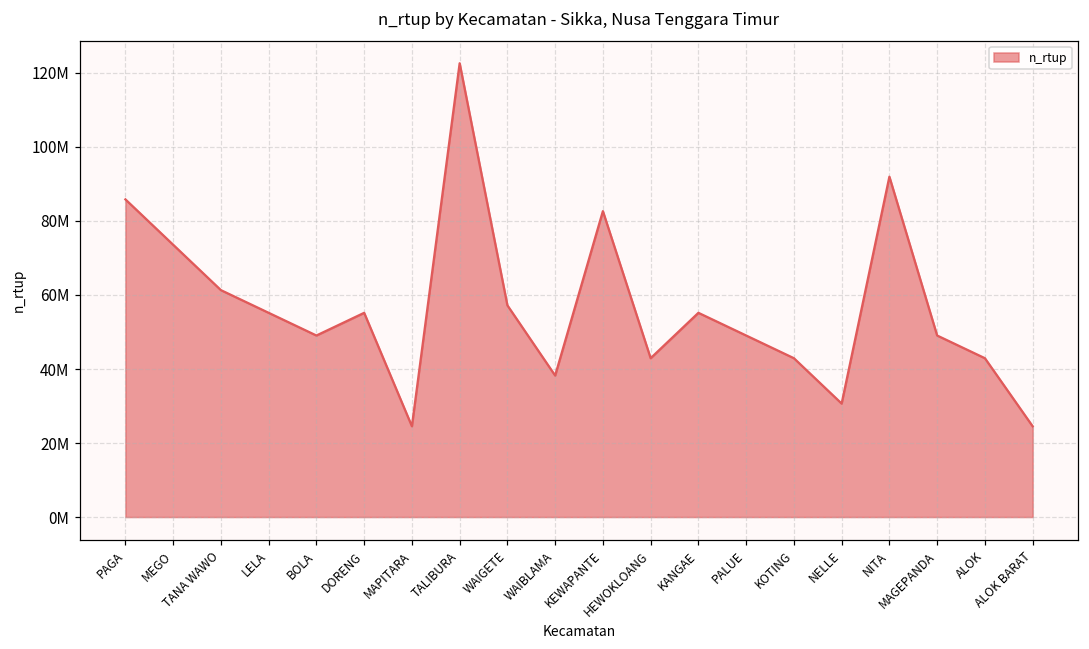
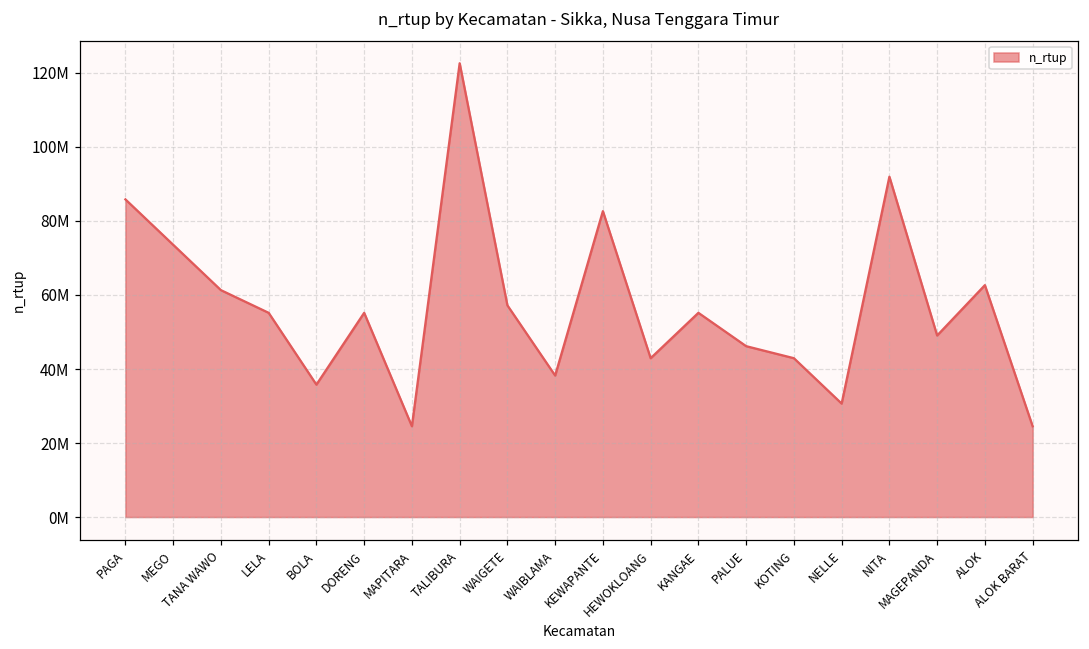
BOLA: 49000000 -> 36000000
PALUE: 49000000 -> 46000000
ALOK: 43000000 -> 63000000
